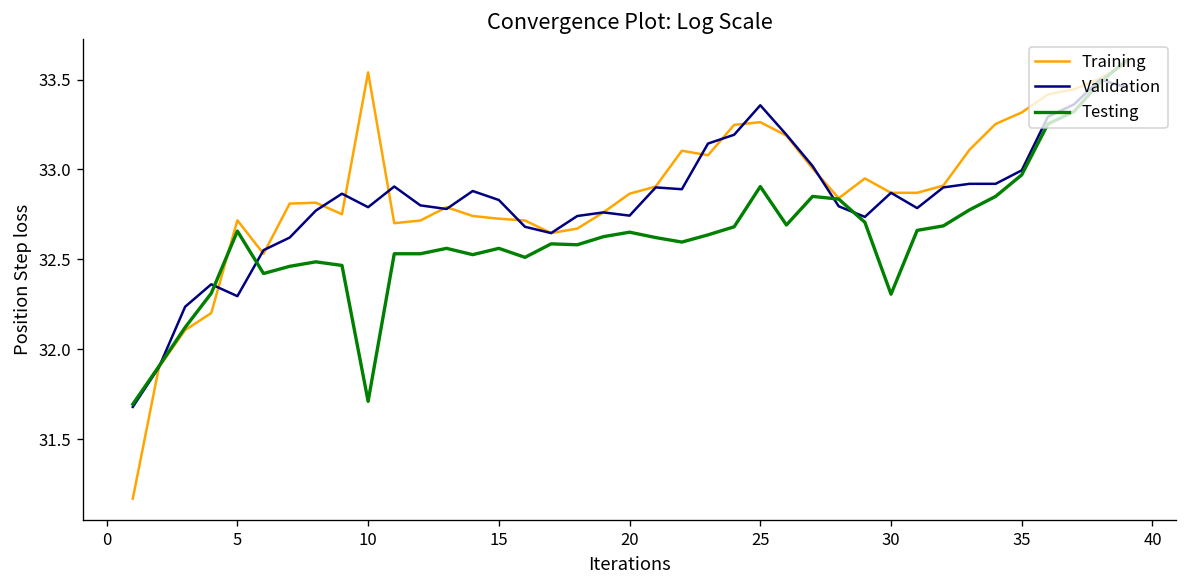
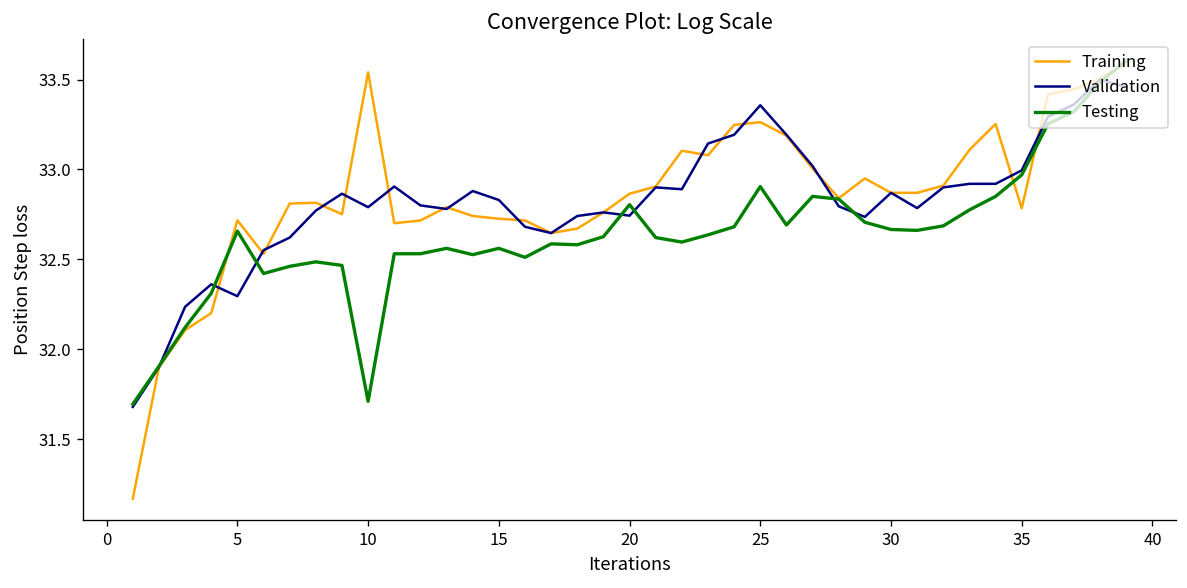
Testing, 20: 32.65 -> 32.80
Testing, 30: 32.31 -> 32.67
Training, 35: 33.32 -> 32.78
